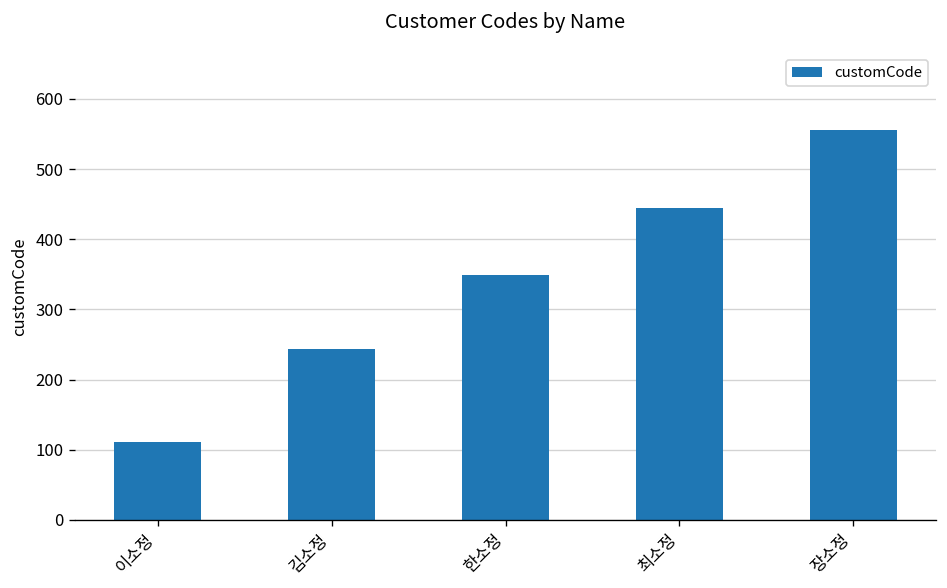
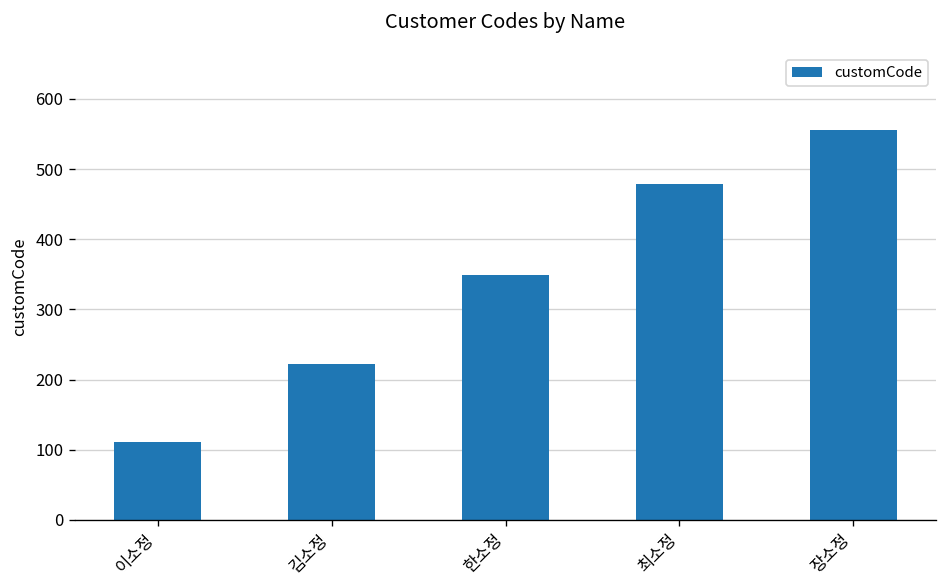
김소정: 240 -> 220
최소정: 440 -> 480
